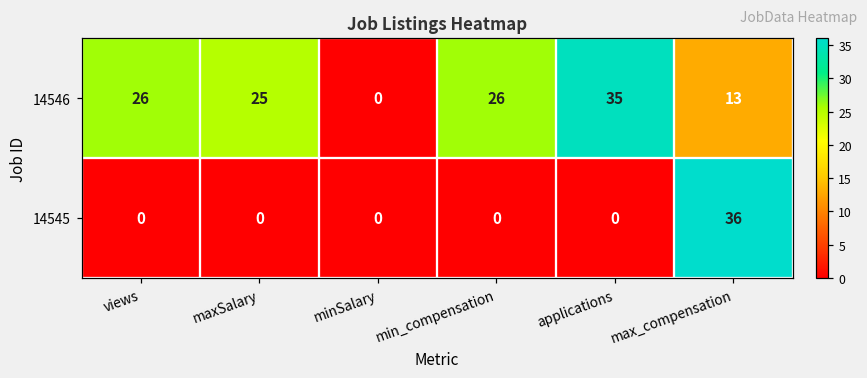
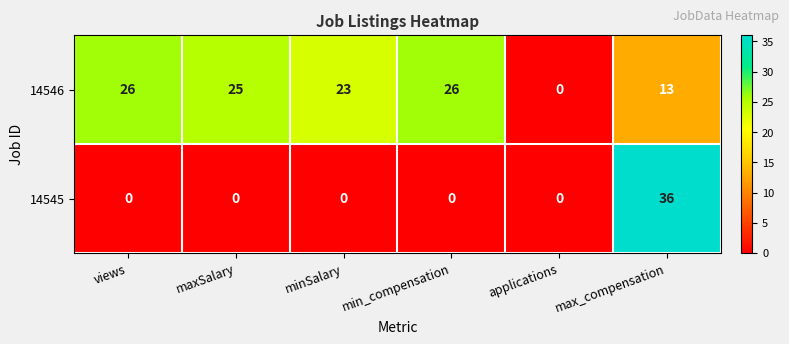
14546, minSalary: 0 -> 23
14546, applications: 35 -> 0
